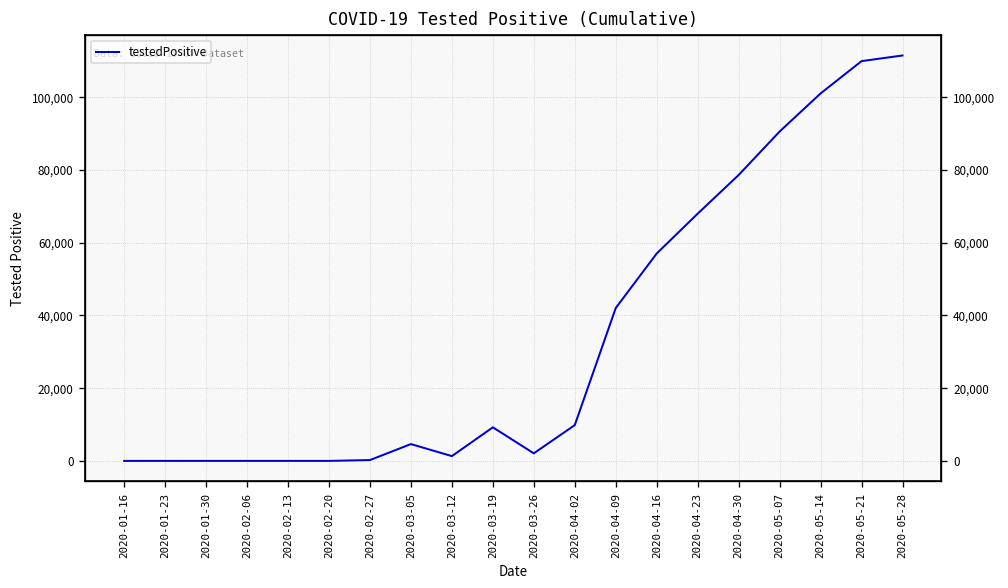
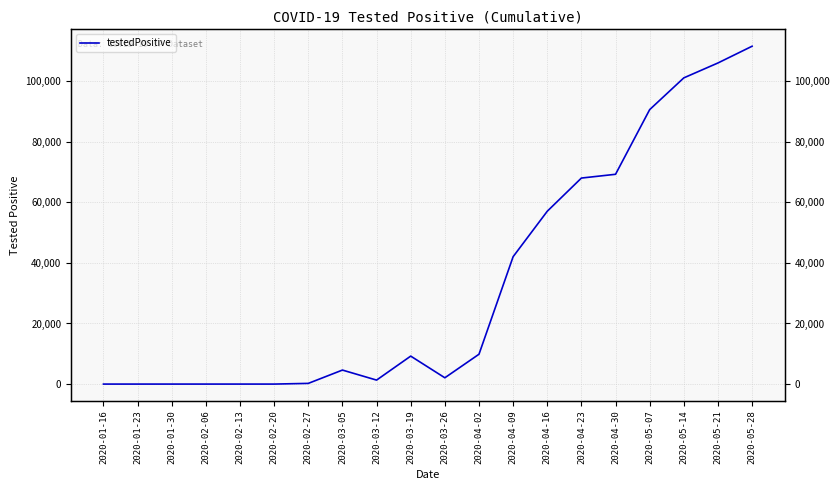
2020-04-30: 79,000 -> 69,000
2020-05-21: 110,000 -> 106,000
